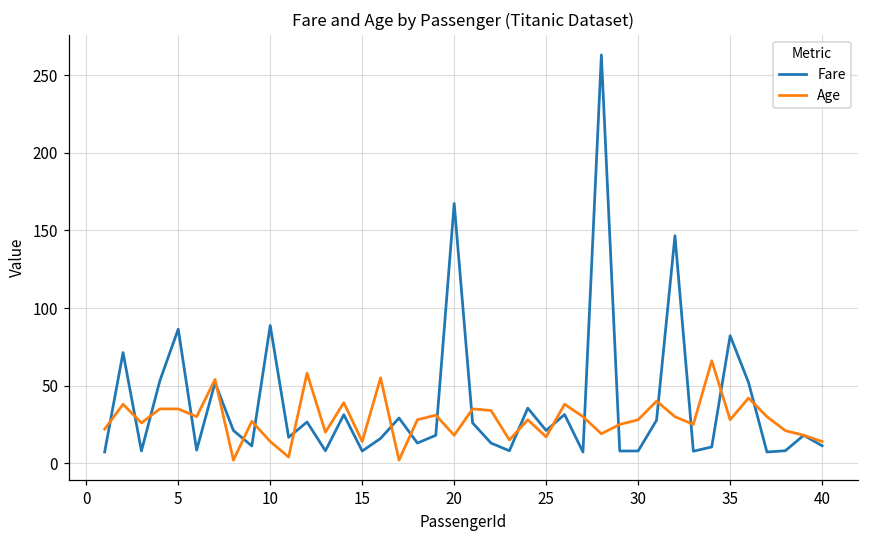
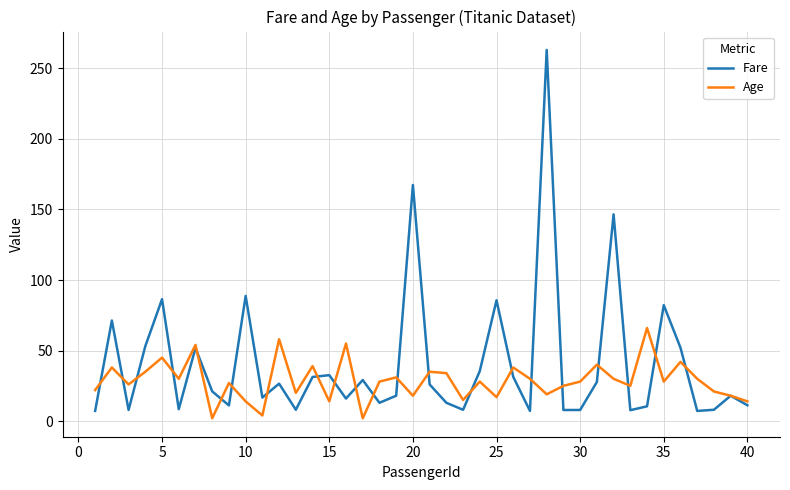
Age, 5: 35 -> 45
Fare, 15: 8 -> 33
Fare, 25: 21 -> 86
